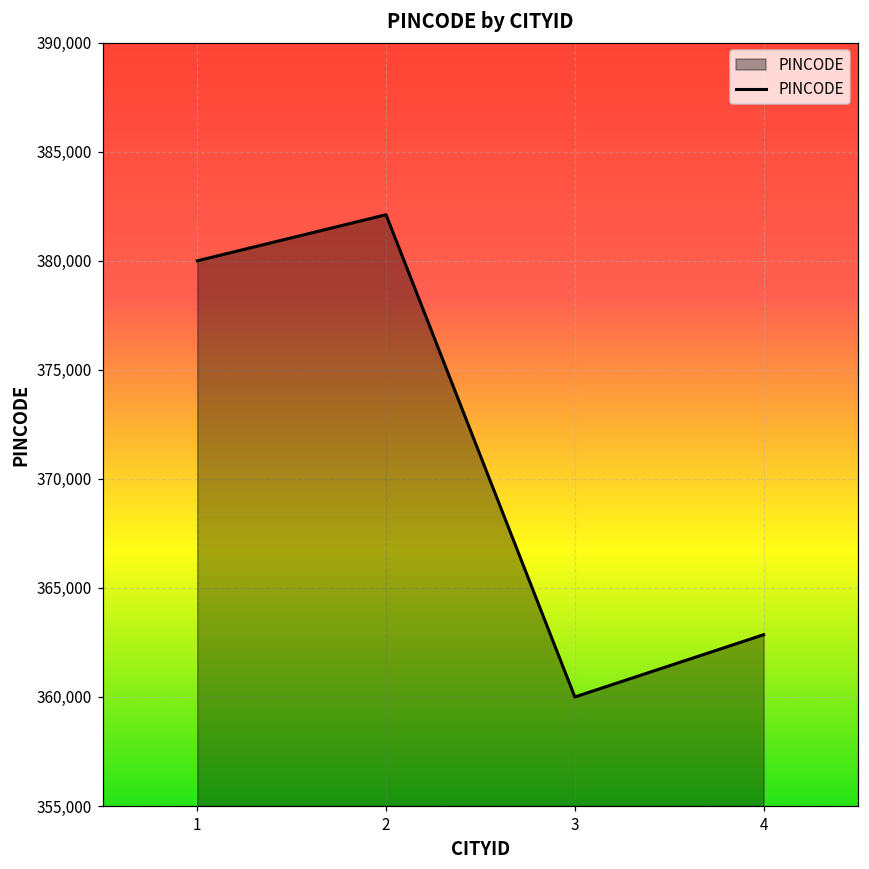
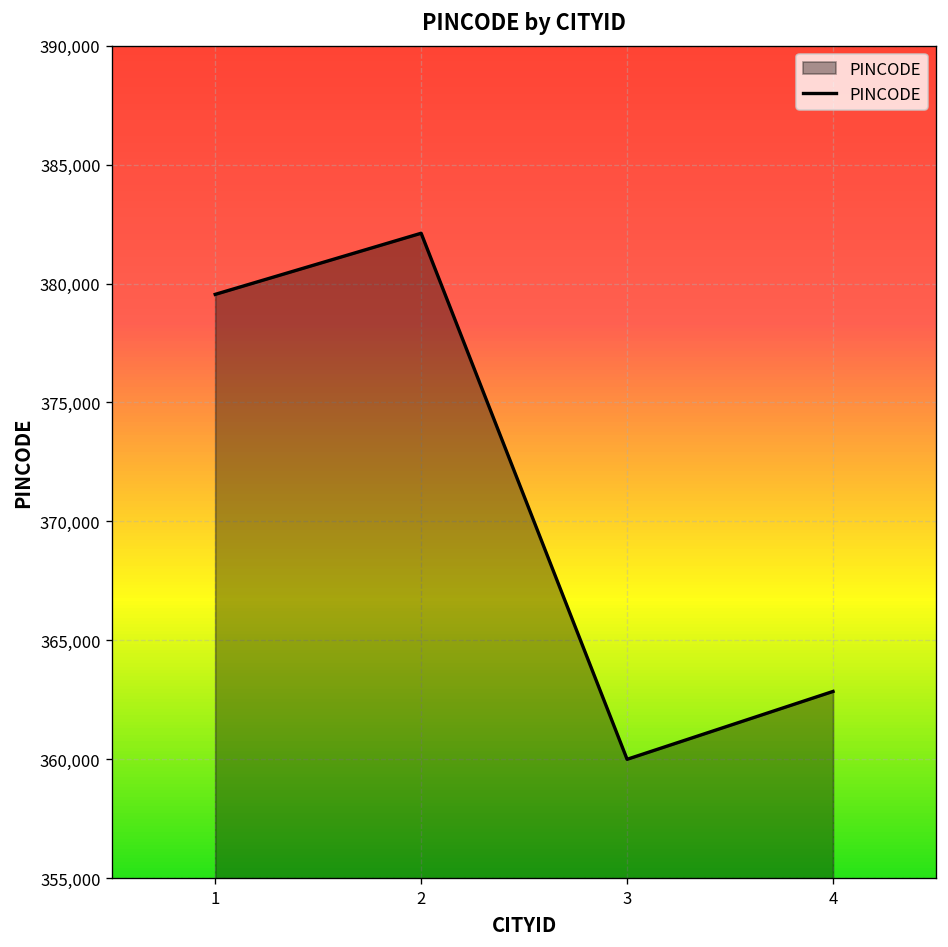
1: 380,000 -> 379,500
